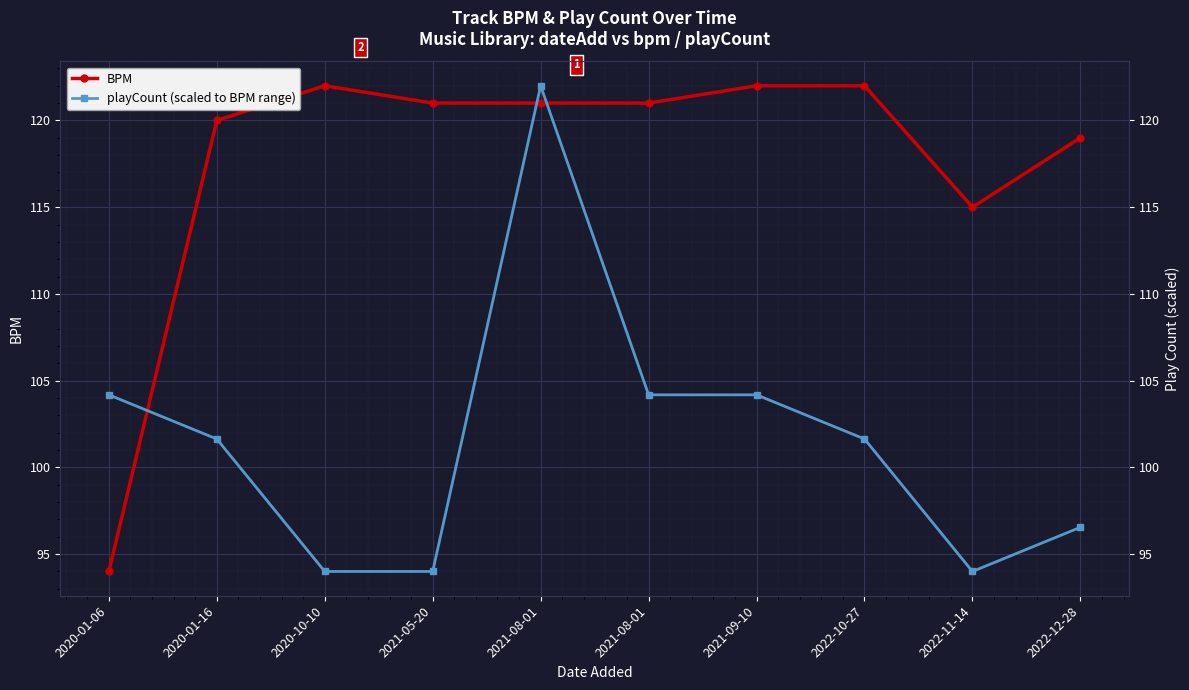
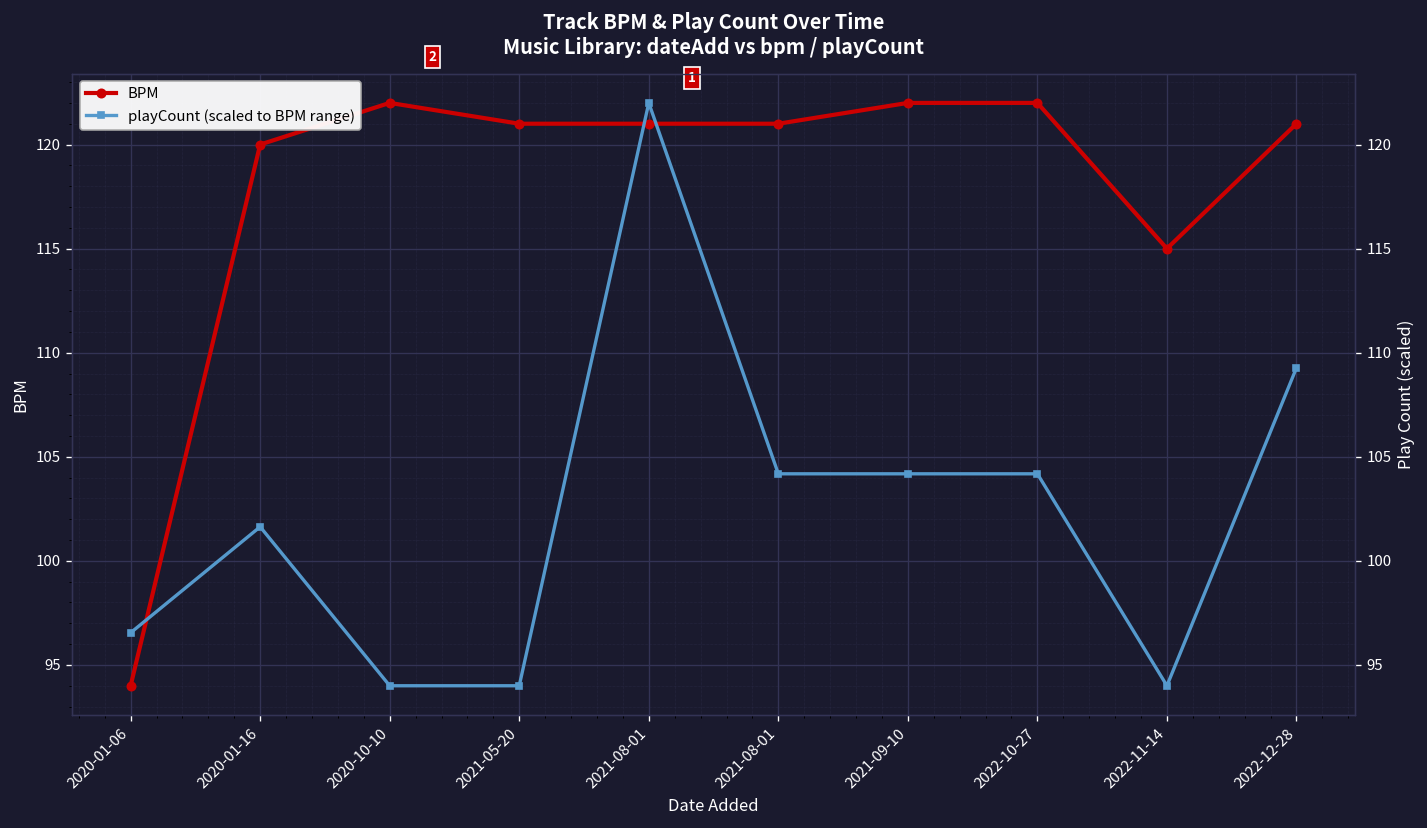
playCount (scaled to BPM range), 2020-01-06: 104.2 -> 96.5
playCount (scaled to BPM range), 2022-10-27: 101.6 -> 104.2
BPM, 2022-12-28: 119 -> 121
playCount (scaled to BPM range), 2022-12-28: 96.5 -> 109.3
